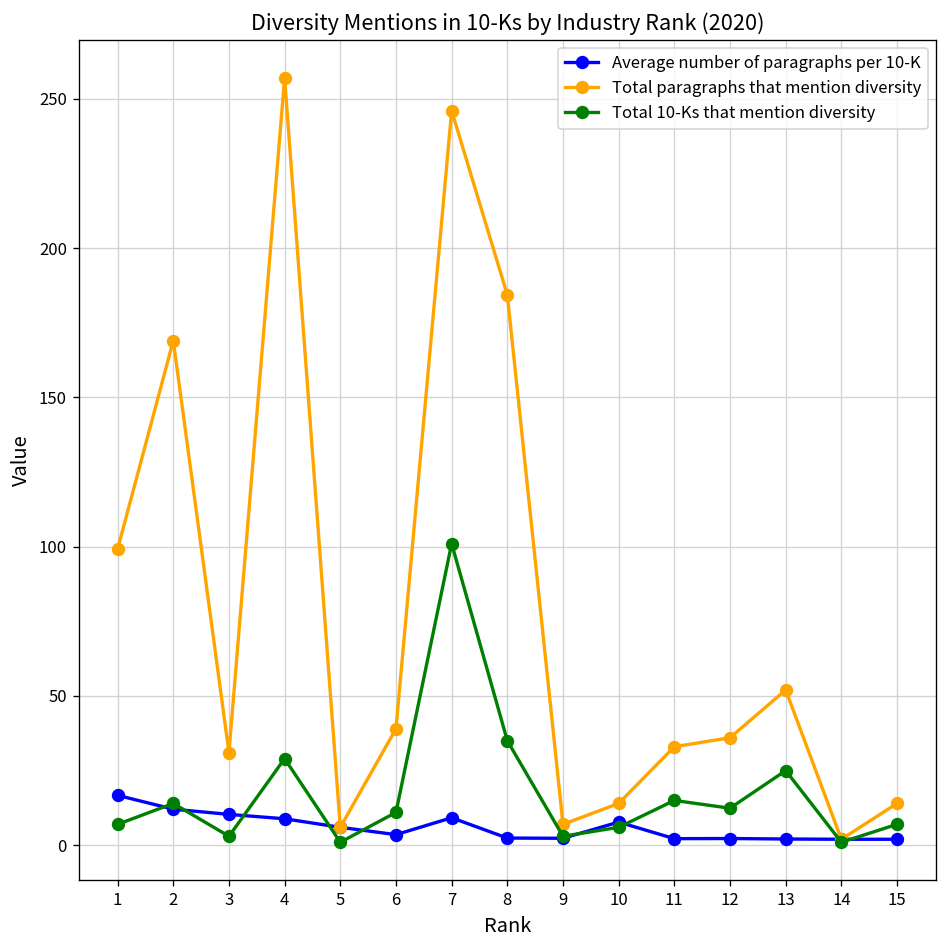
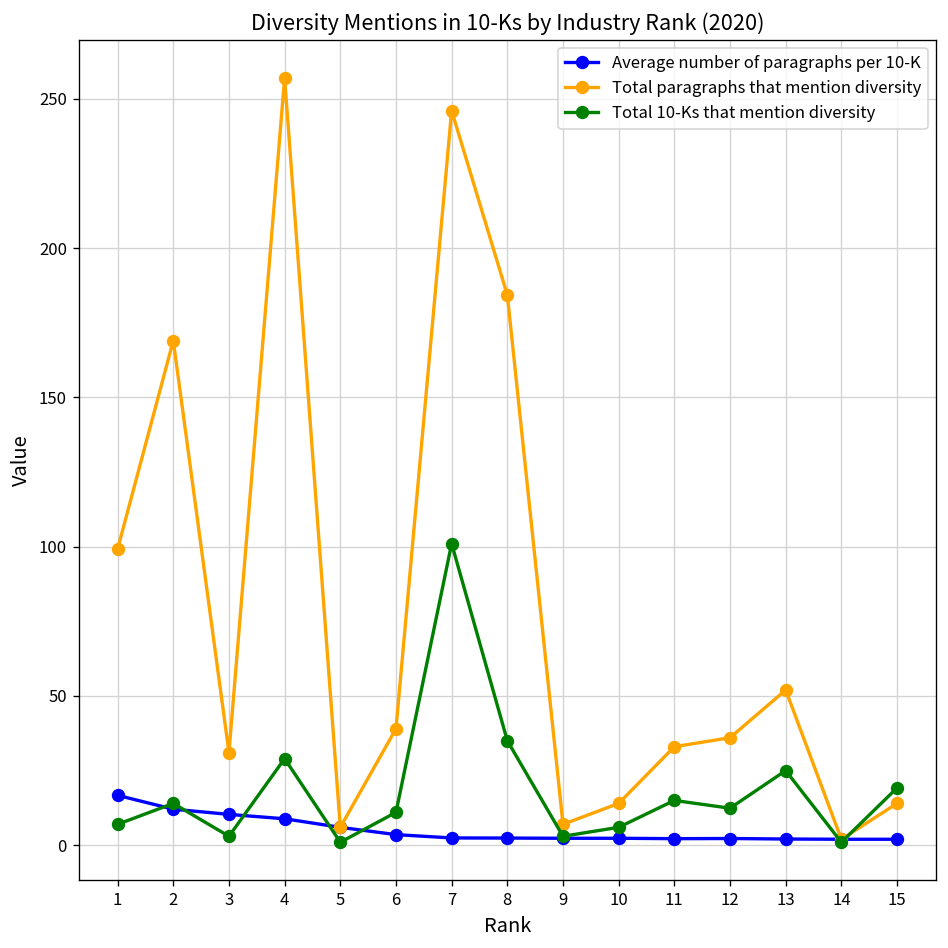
Average number of paragraphs per 10-K, 7: 9 -> 2
Average number of paragraphs per 10-K, 10: 8 -> 2
Total 10-Ks that mention diversity, 15: 7 -> 19
